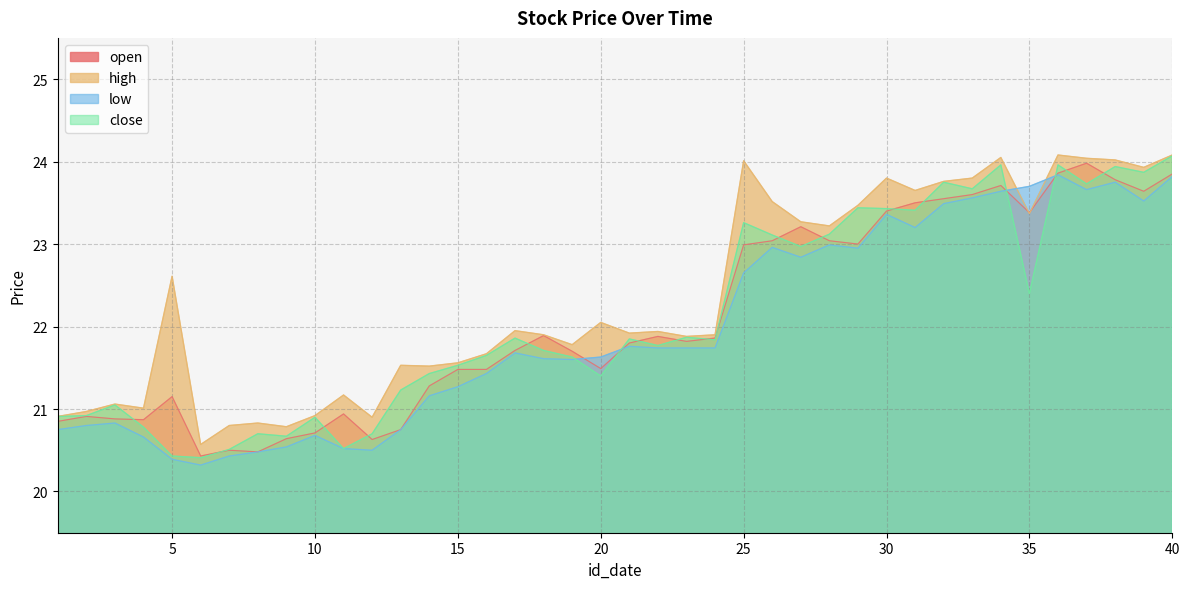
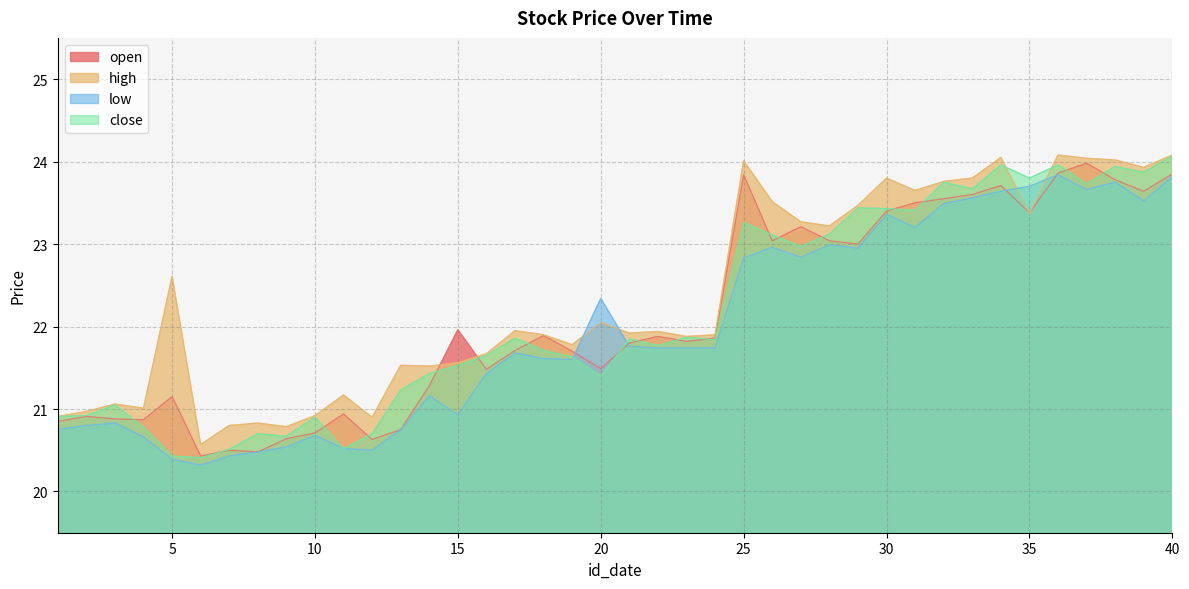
open, 15: 21.5 -> 22.0
low, 15: 21.3 -> 20.9
low, 20: 21.6 -> 22.3
open, 25: 23.0 -> 23.8
low, 25: 22.7 -> 22.8
close, 35: 22.4 -> 23.8
